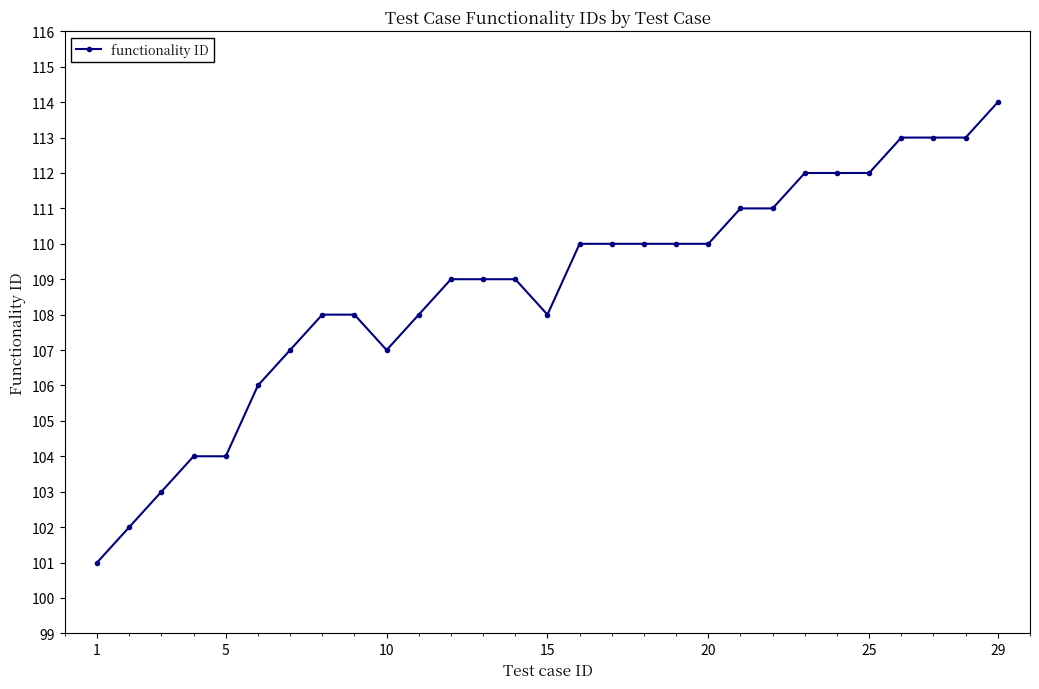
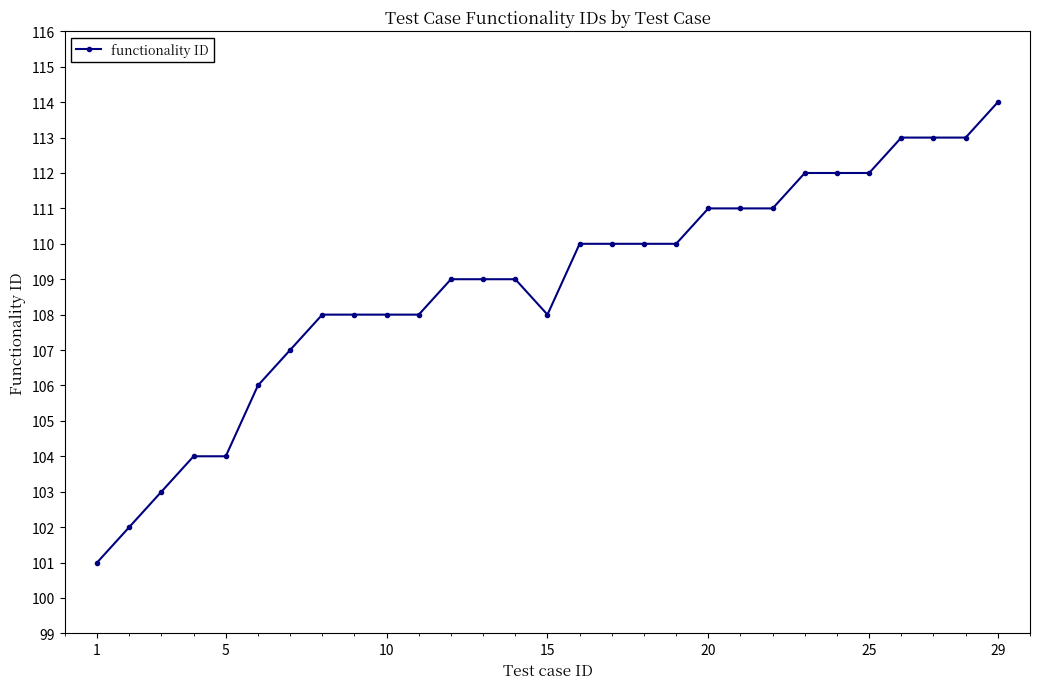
10: 107 -> 108
20: 110 -> 111
